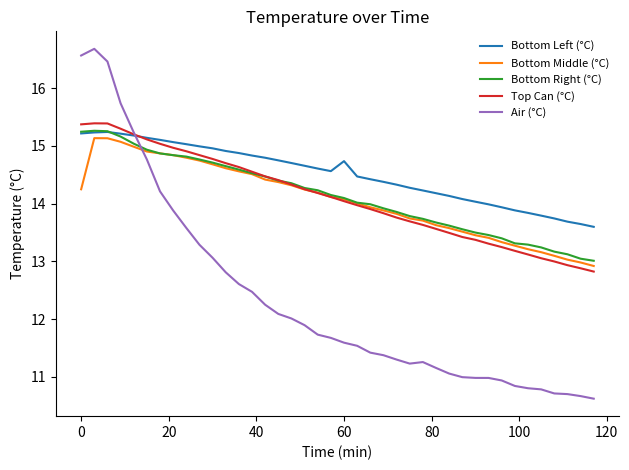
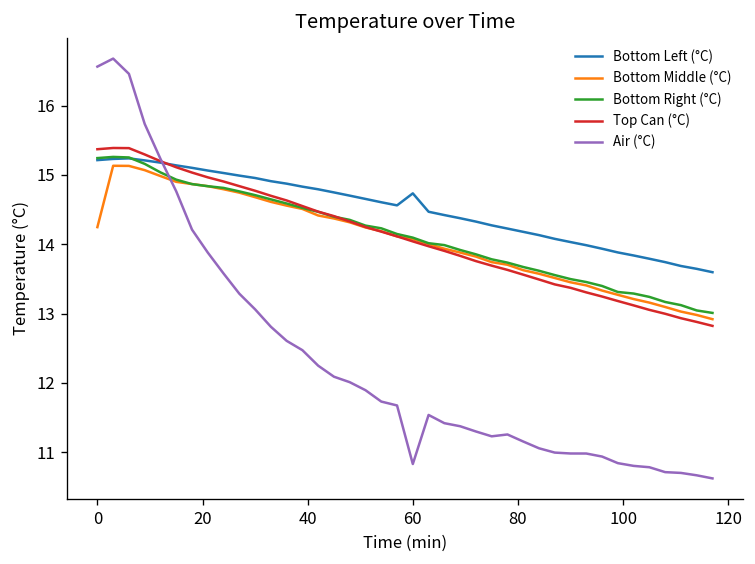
Air (°C), 60: 11.6 -> 10.8
